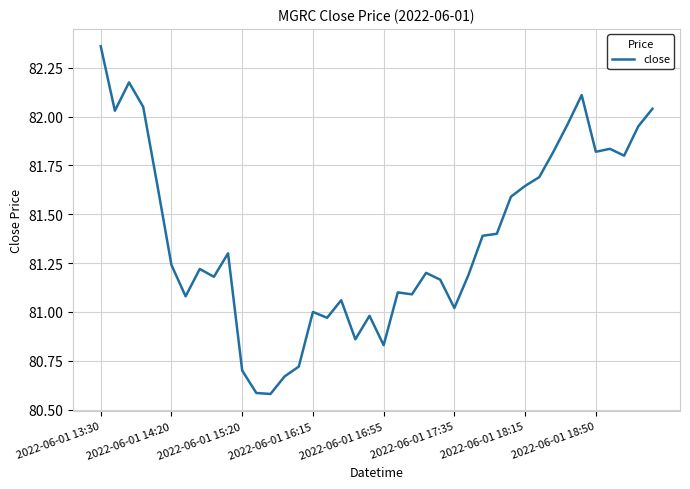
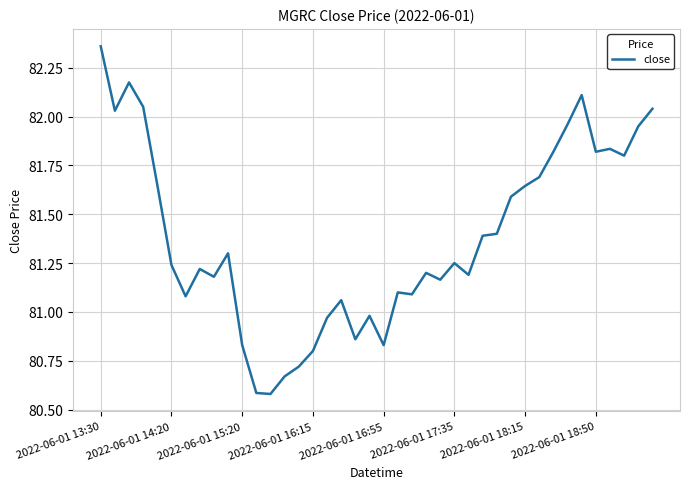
2022-06-01 15:20: 80.70 -> 80.83
2022-06-01 16:15: 81.0 -> 80.8
2022-06-01 17:35: 81.02 -> 81.25
